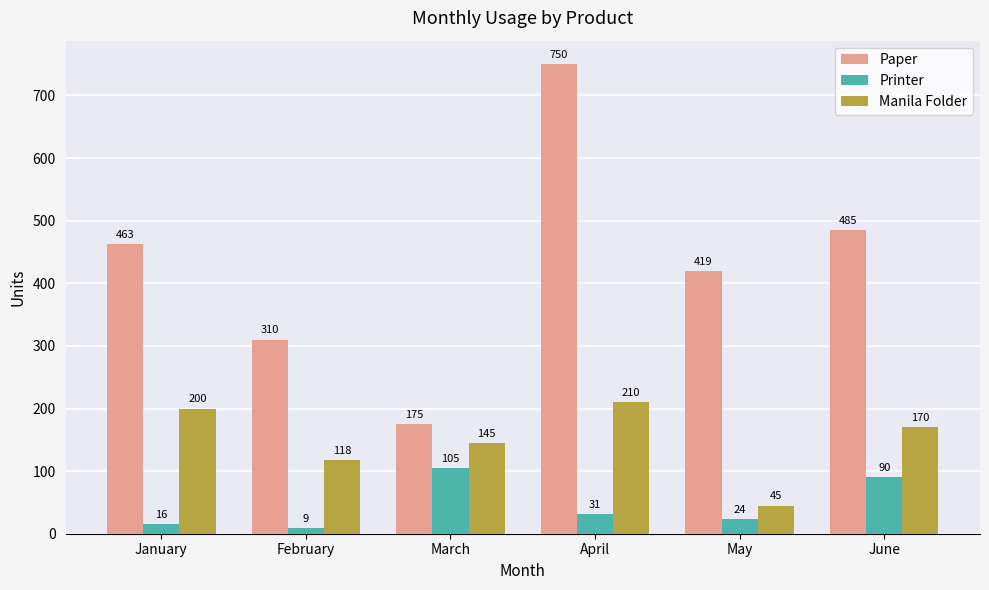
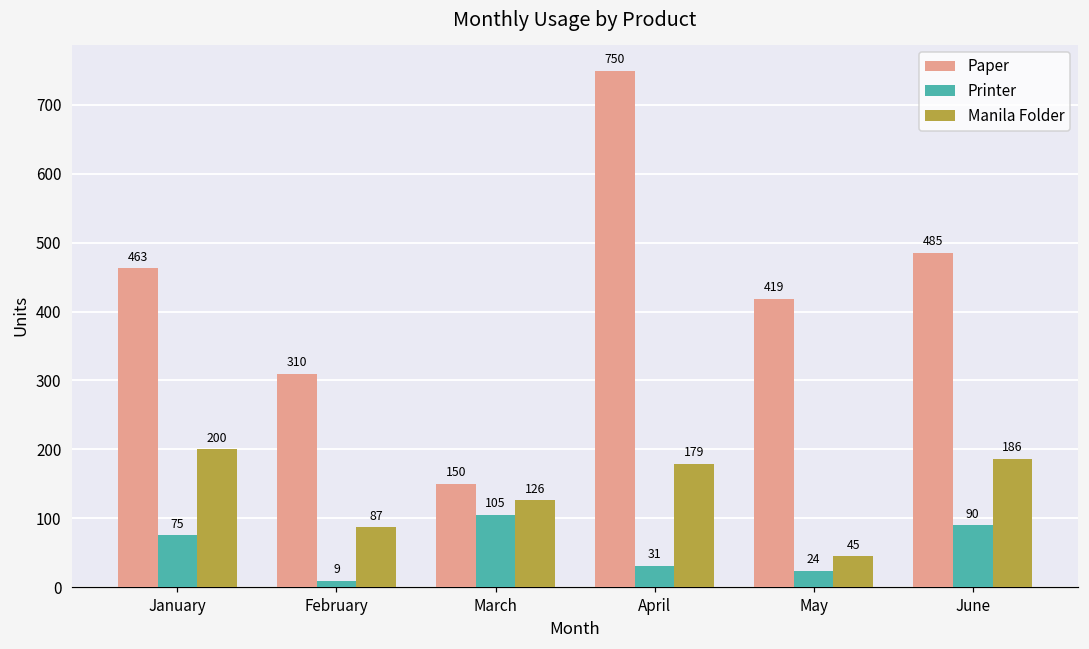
Printer, January: 16 -> 75
Manila Folder, February: 118 -> 87
Paper, March: 175 -> 150
Manila Folder, March: 145 -> 126
Manila Folder, April: 210 -> 179
Manila Folder, June: 170 -> 186
